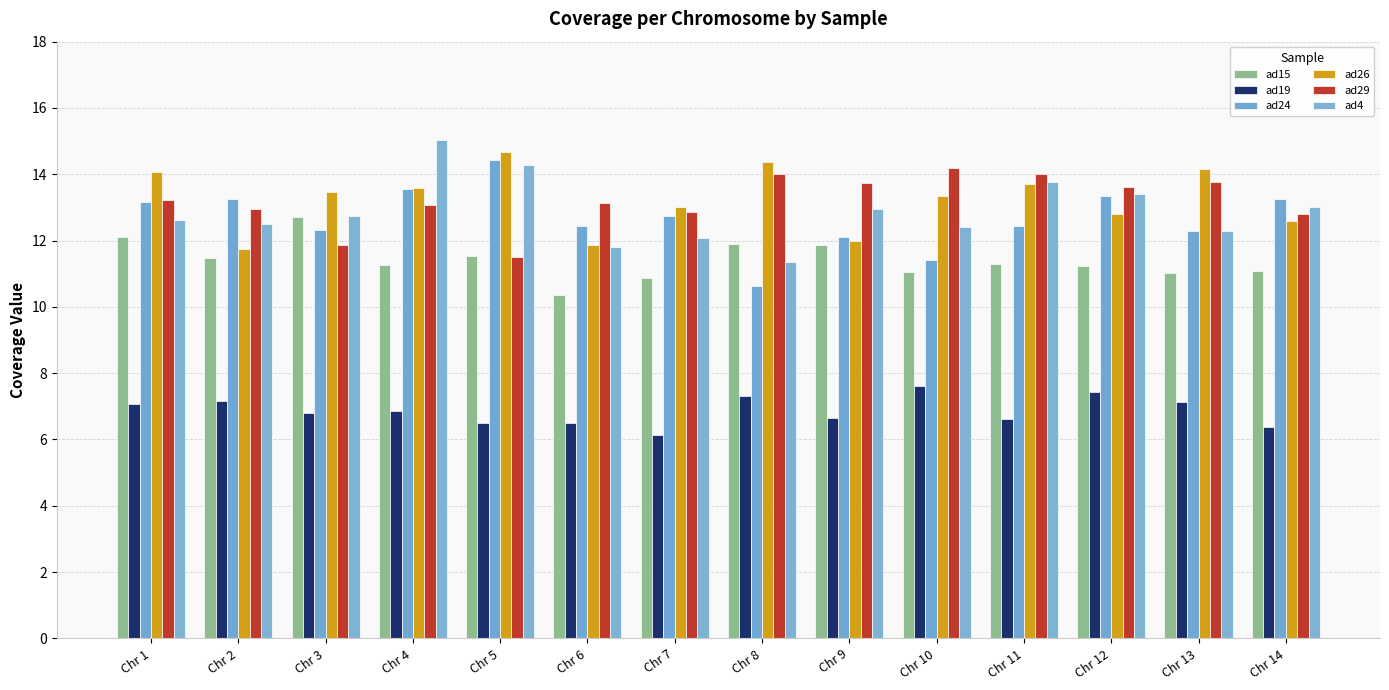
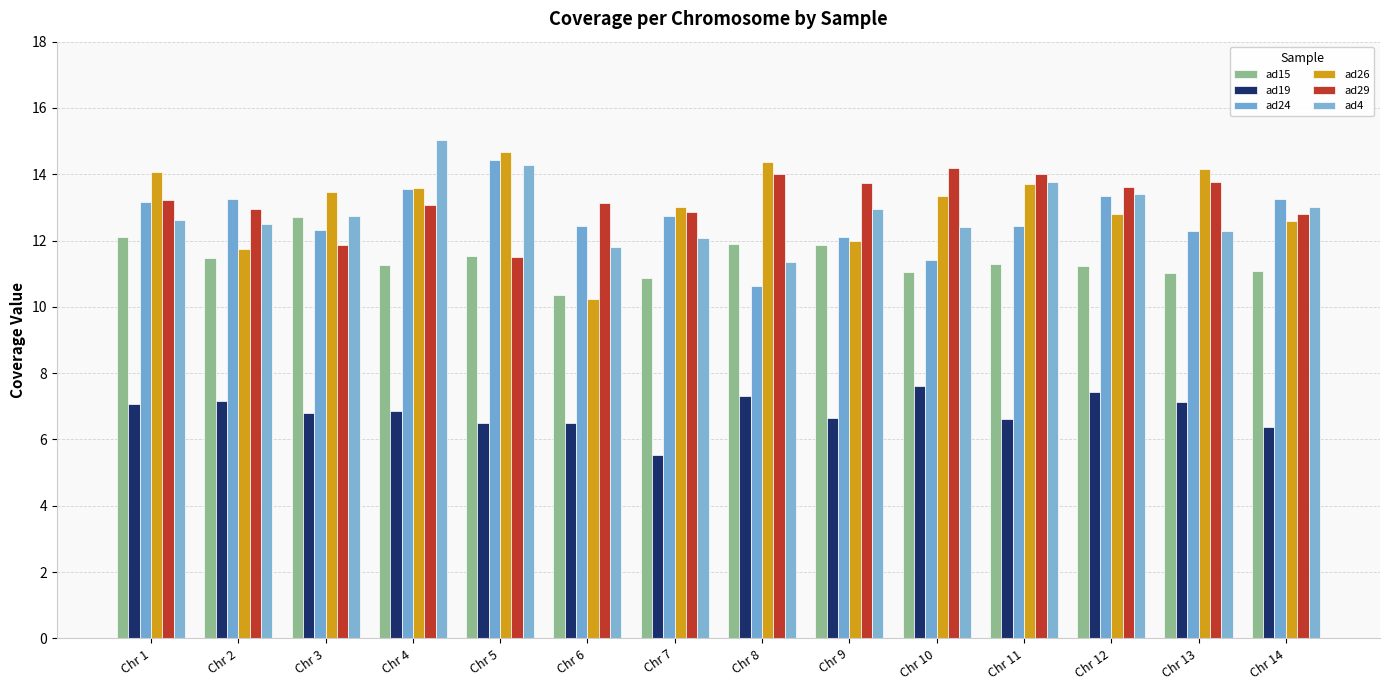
ad26, Chr 6: 11.9 -> 10.2
ad19, Chr 7: 6.1 -> 5.5
